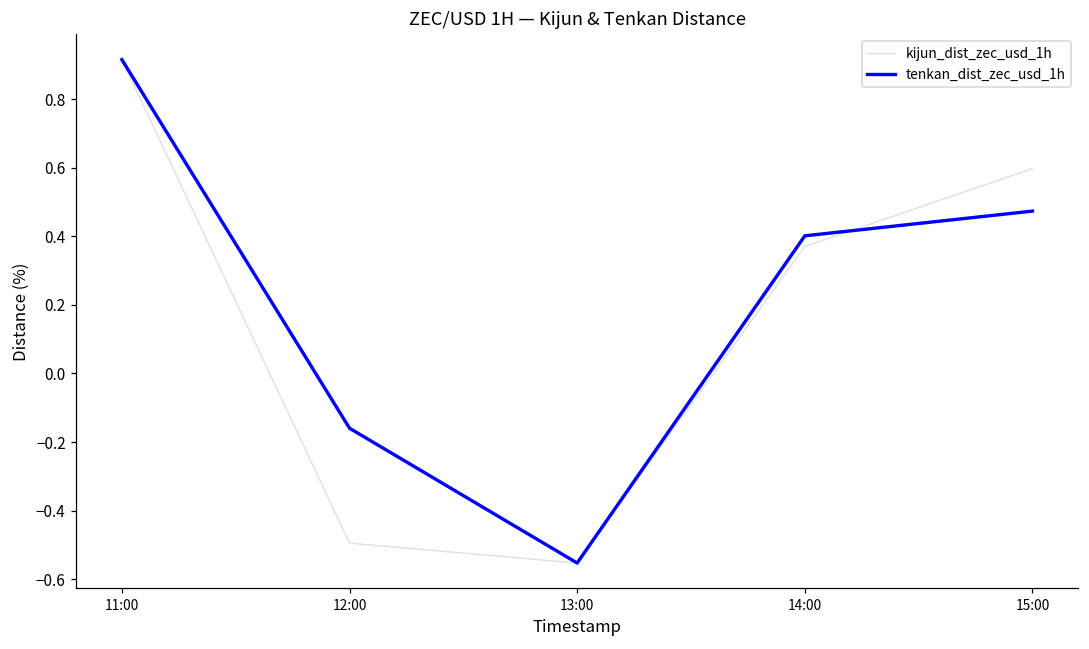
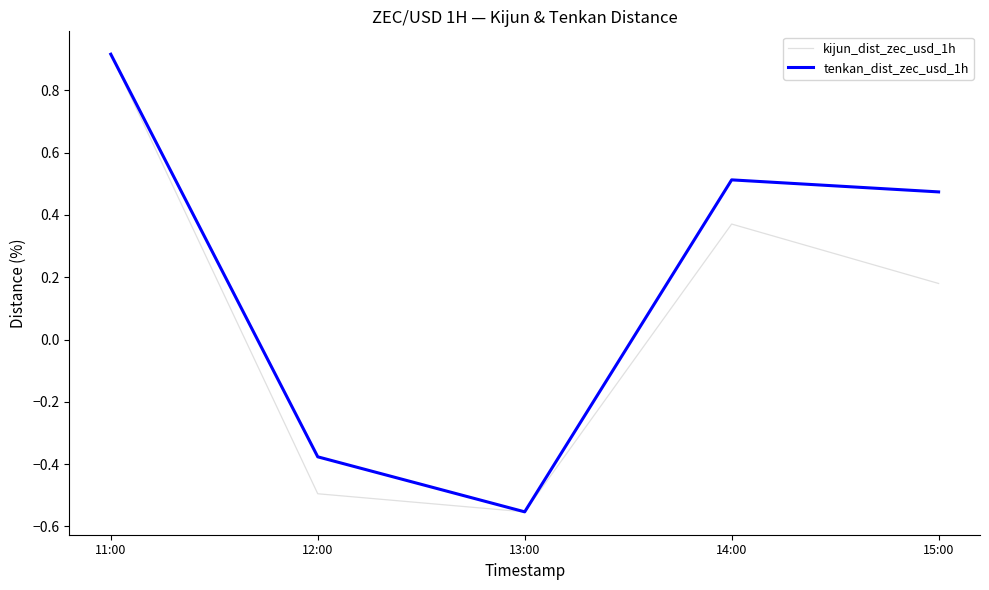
tenkan_dist_zec_usd_1h, 12:00: -0.16 -> -0.38
tenkan_dist_zec_usd_1h, 14:00: 0.40 -> 0.51
kijun_dist_zec_usd_1h, 15:00: 0.60 -> 0.18
